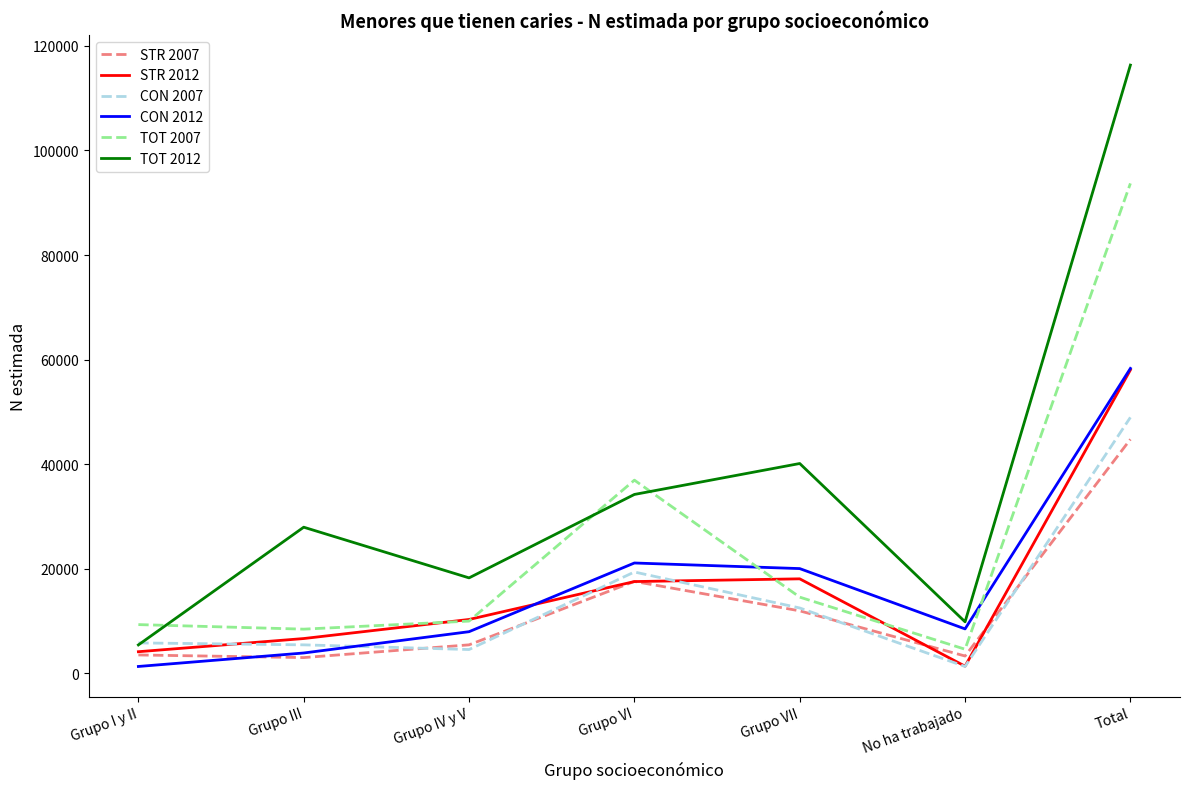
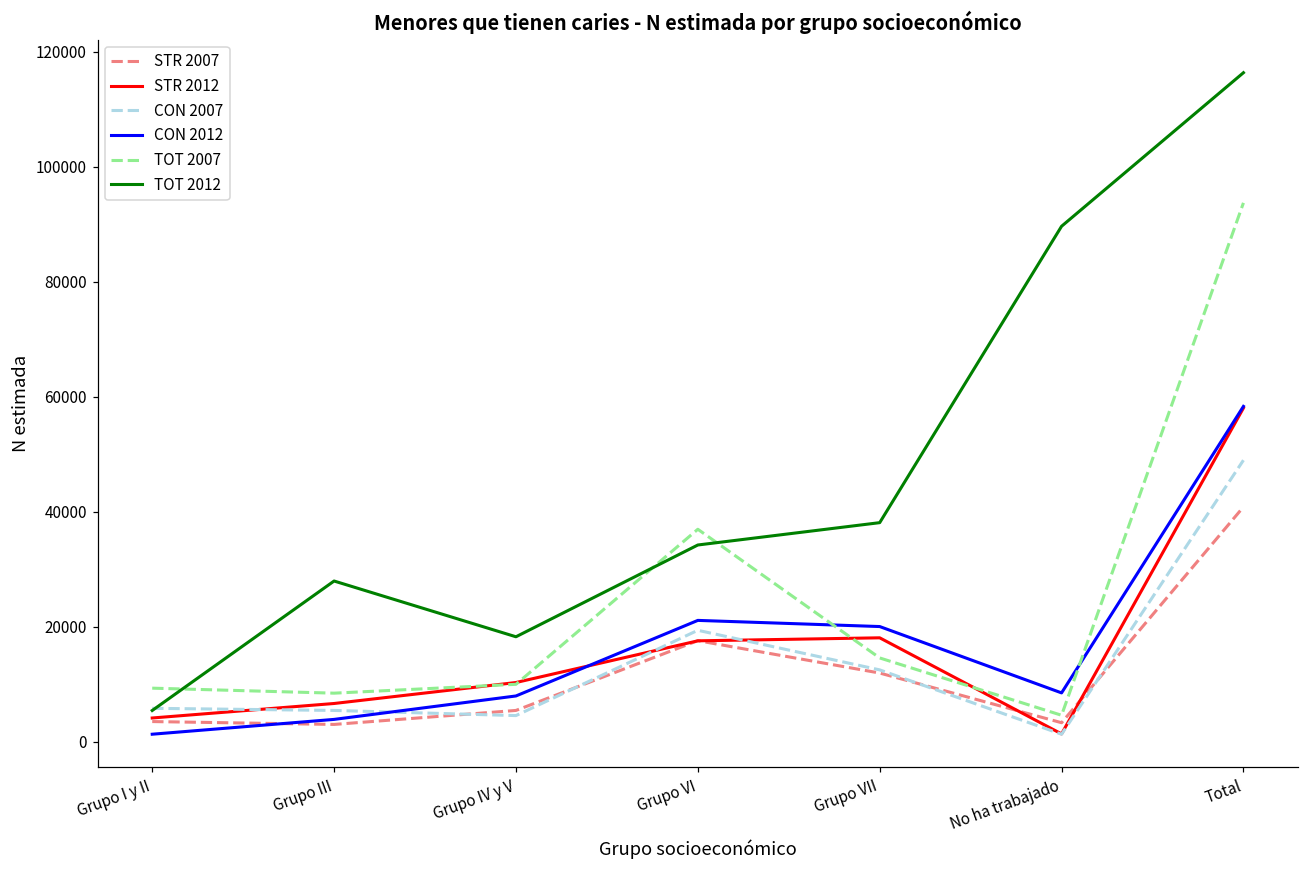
TOT 2012, Grupo VII: 40000 -> 38000
TOT 2012, No ha trabajado: 10000 -> 90000
STR 2007, Total: 45000 -> 41000
